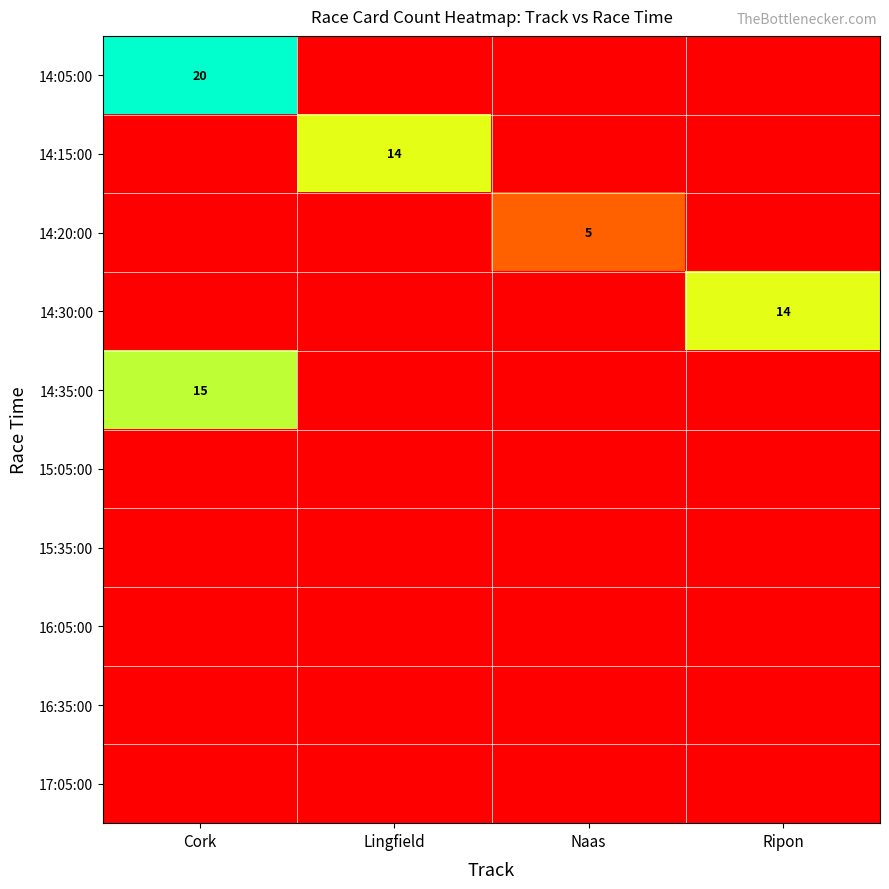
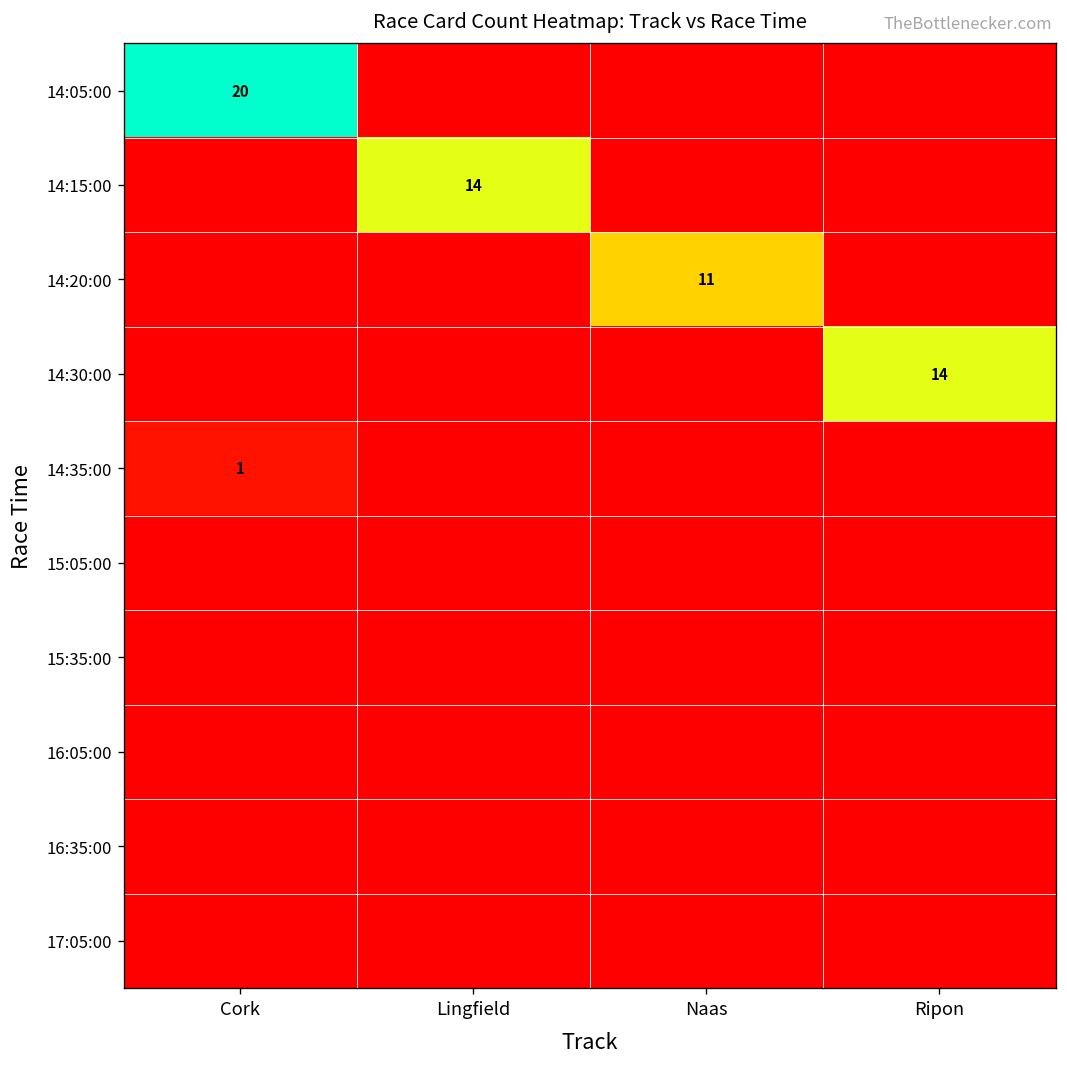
14:20:00, Naas: 5 -> 11
14:35:00, Cork: 15 -> 1
